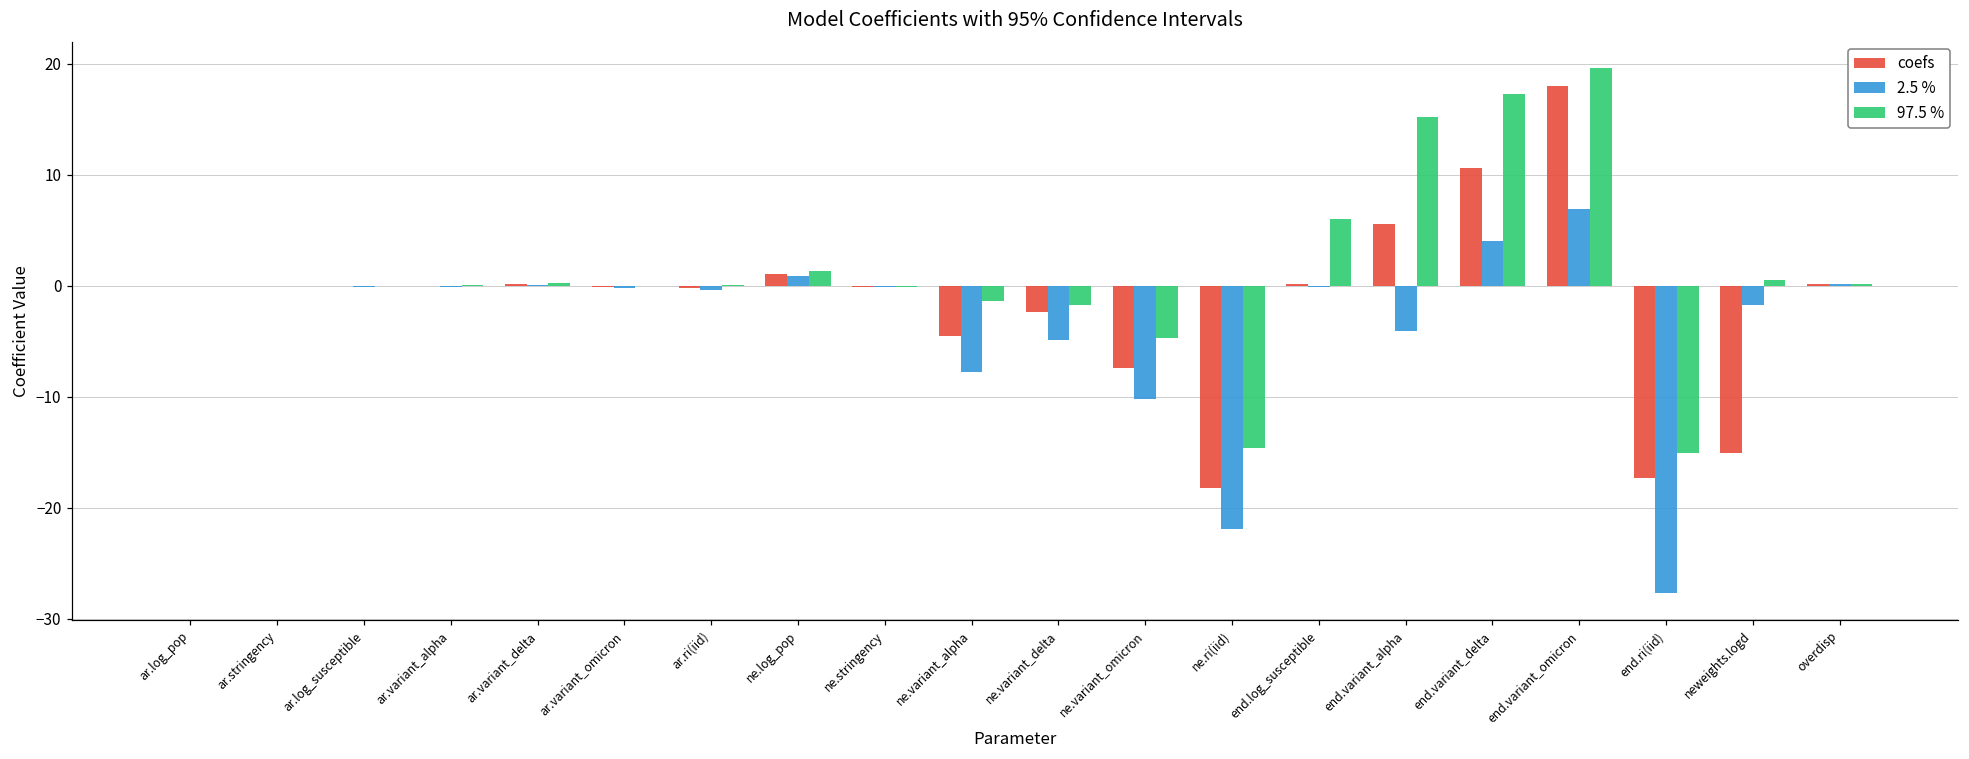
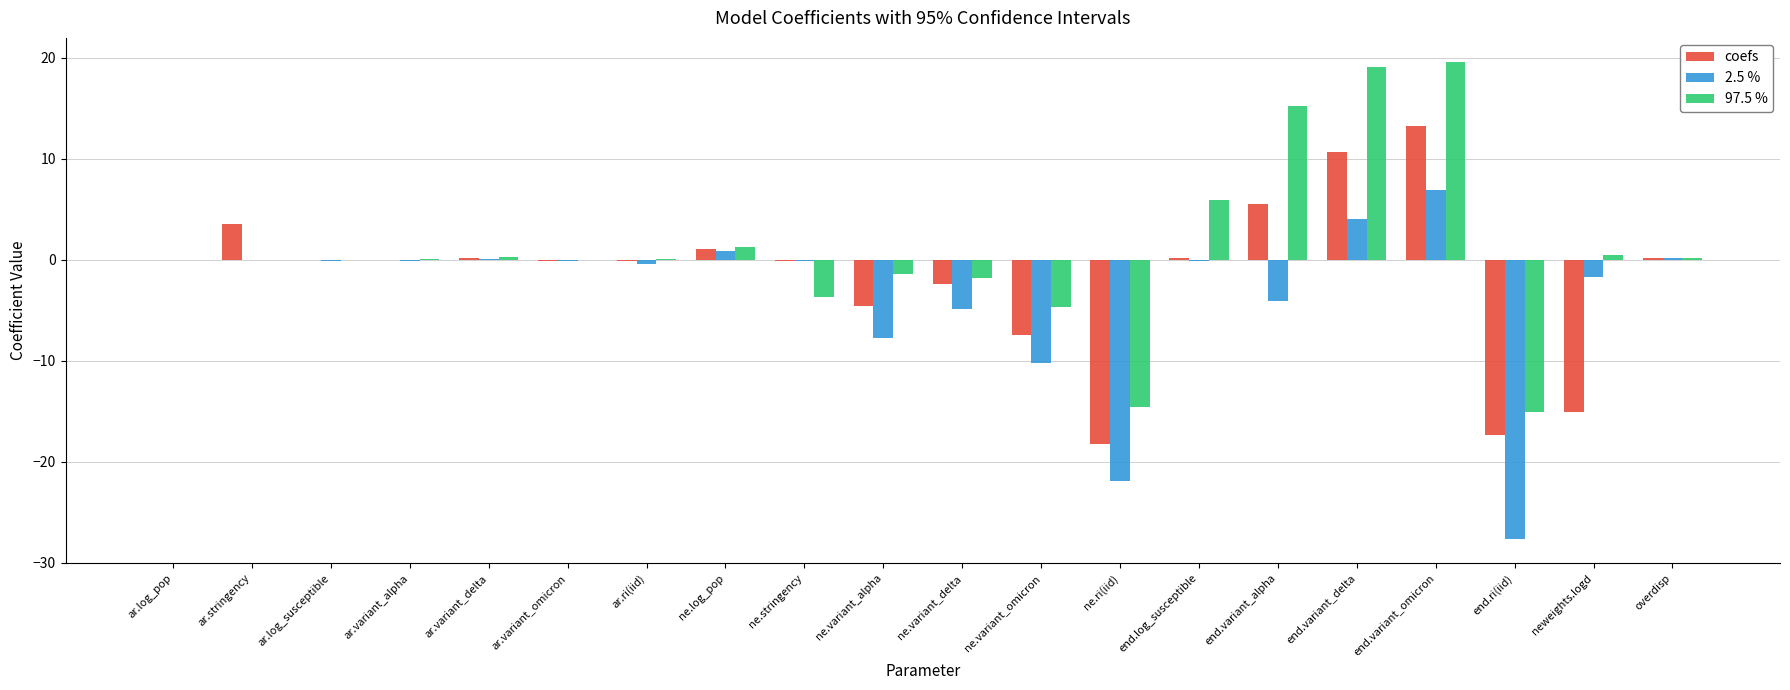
coefs, ar.stringency: 0.0 -> 3.5
97.5 %, ne.stringency: -0.1 -> -3.7
97.5 %, end.variant_delta: 17.2 -> 19.1
coefs, end.variant_omicron: 18.0 -> 13.3
